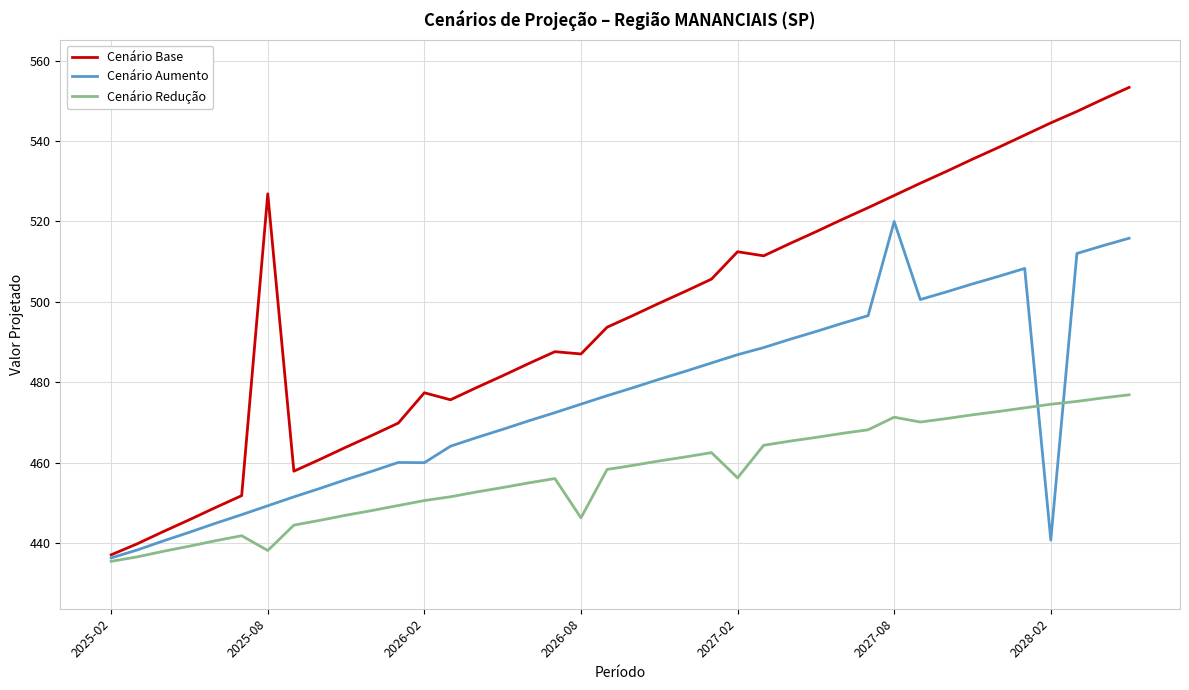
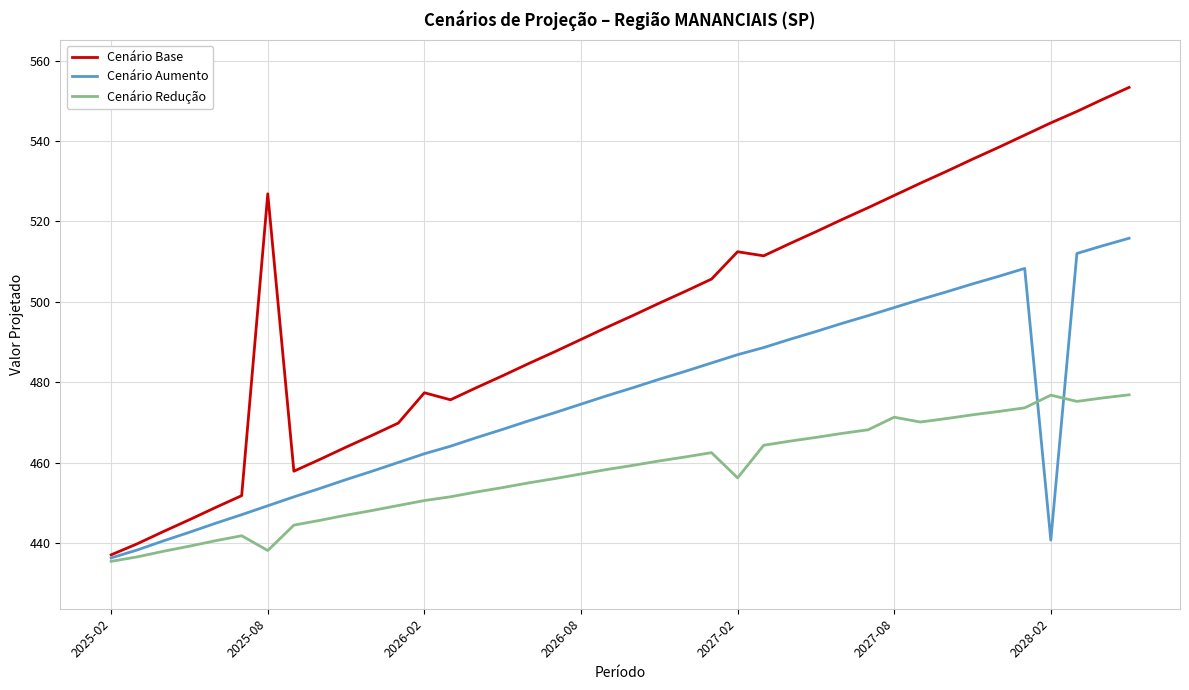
Cenário Aumento, 2026-02: 460 -> 462
Cenário Base, 2026-08: 487 -> 491
Cenário Redução, 2026-08: 446 -> 457
Cenário Aumento, 2027-08: 520 -> 499
Cenário Redução, 2028-02: 475 -> 477
